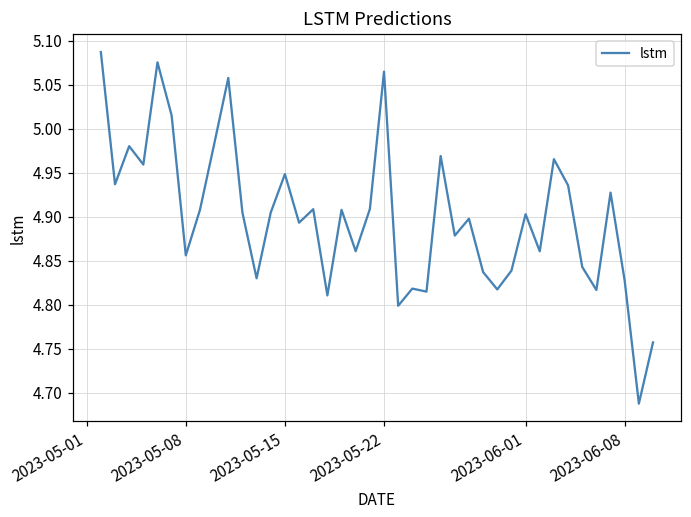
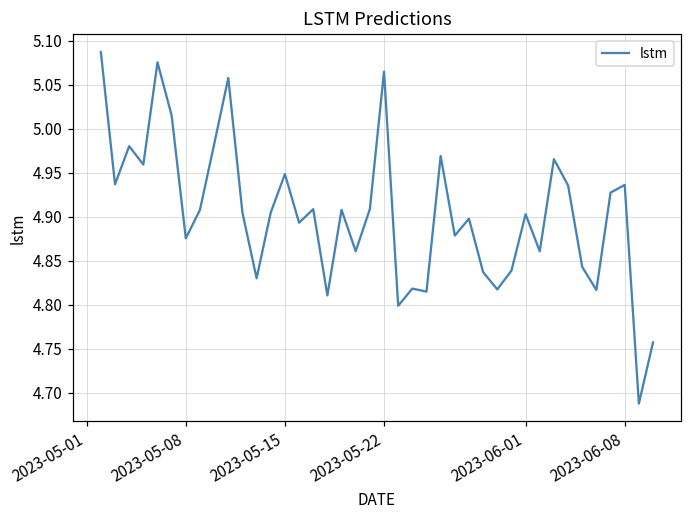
2023-05-08: 4.86 -> 4.88
2023-06-08: 4.83 -> 4.94
